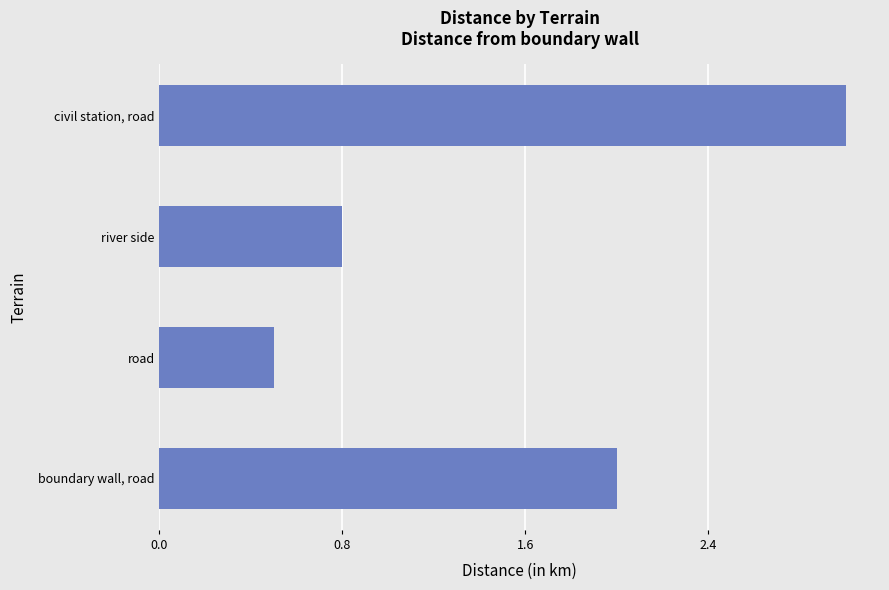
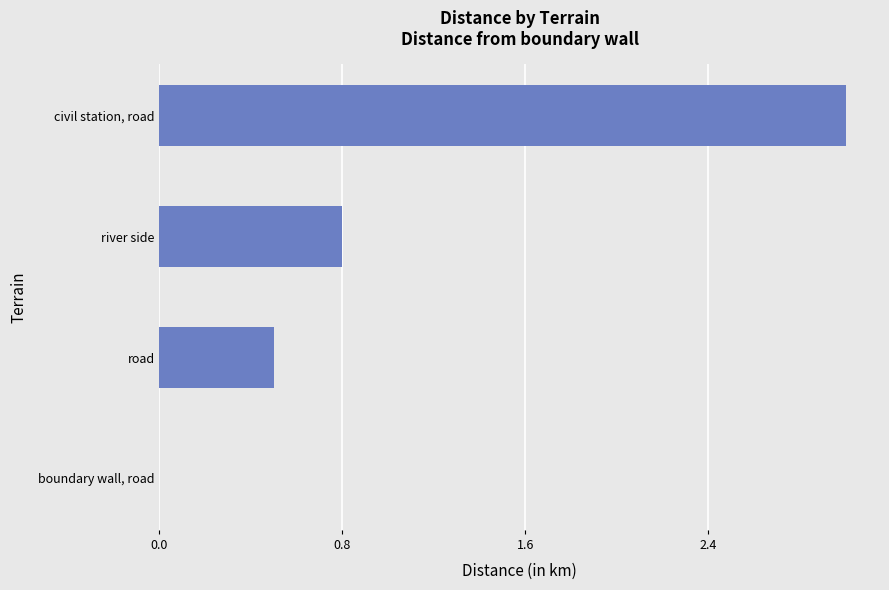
boundary wall, road: 2 -> 0
